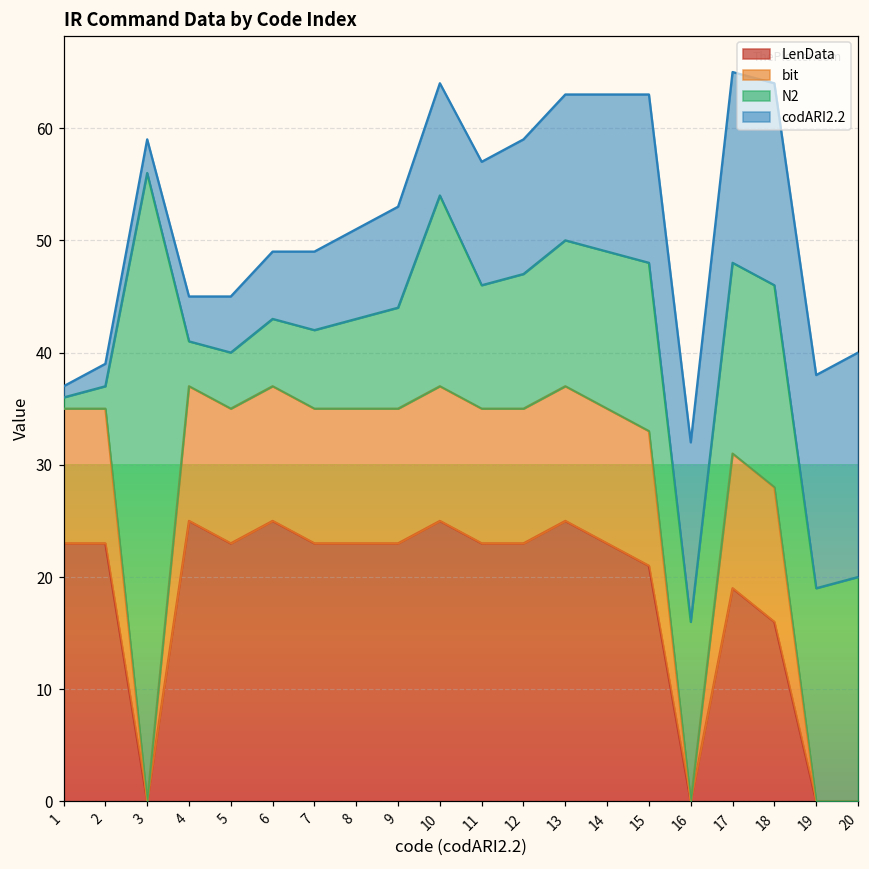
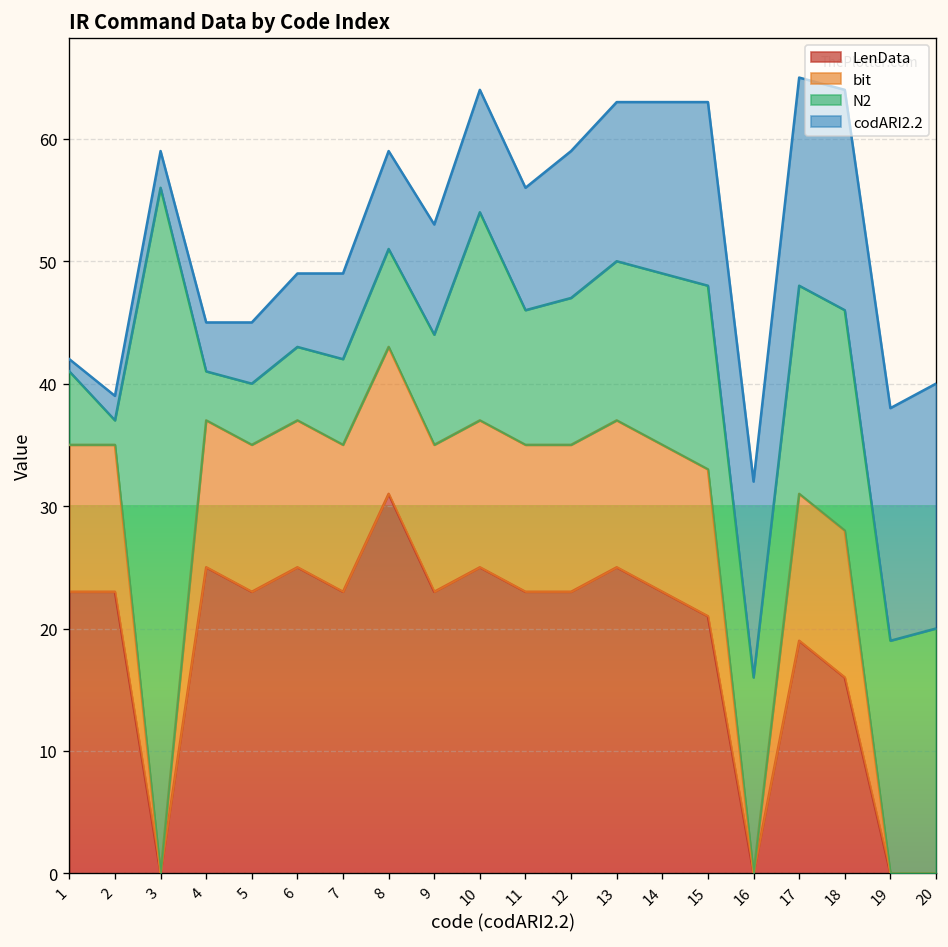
N2, 1: 1 -> 6
LenData, 8: 23 -> 31
codARI2.2, 11: 11 -> 10
